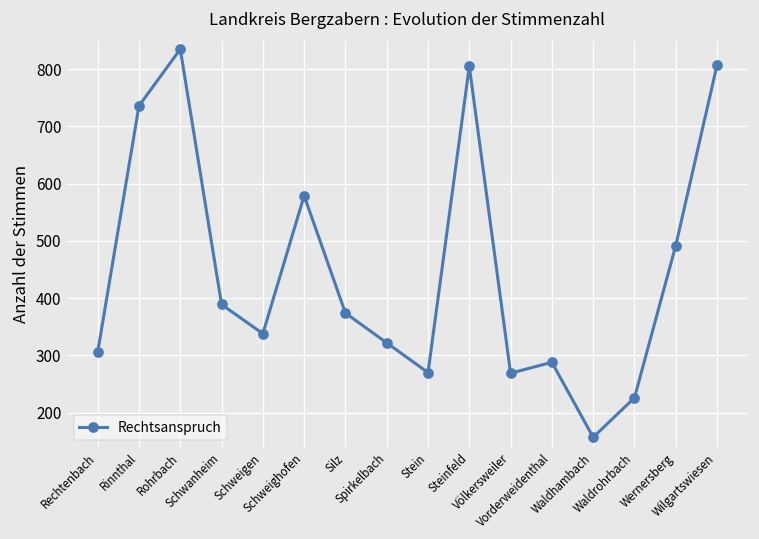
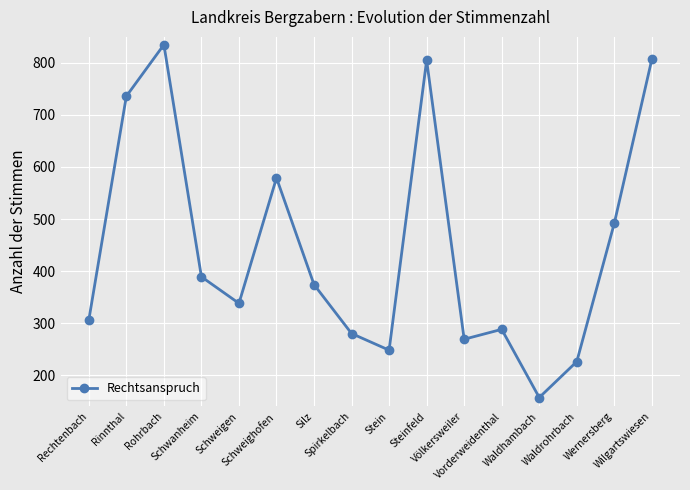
Spirkelbach: 320 -> 280
Stein: 270 -> 250
